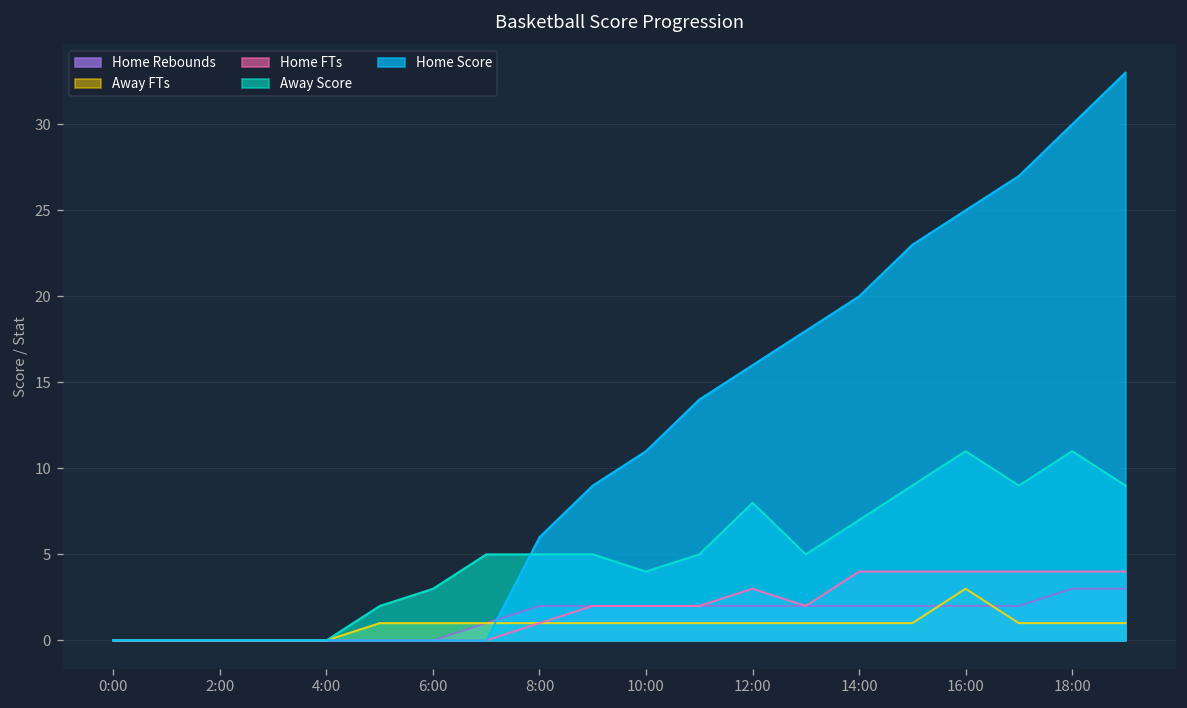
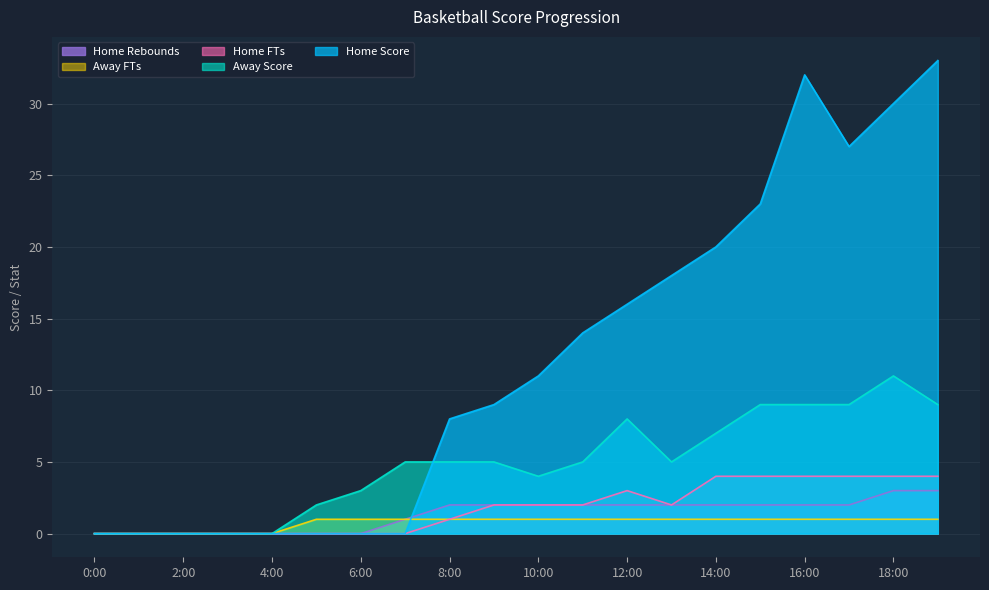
Home Score, 8:00: 6 -> 8
Away FTs, 16:00: 3 -> 1
Away Score, 16:00: 11 -> 9
Home Score, 16:00: 25 -> 32
